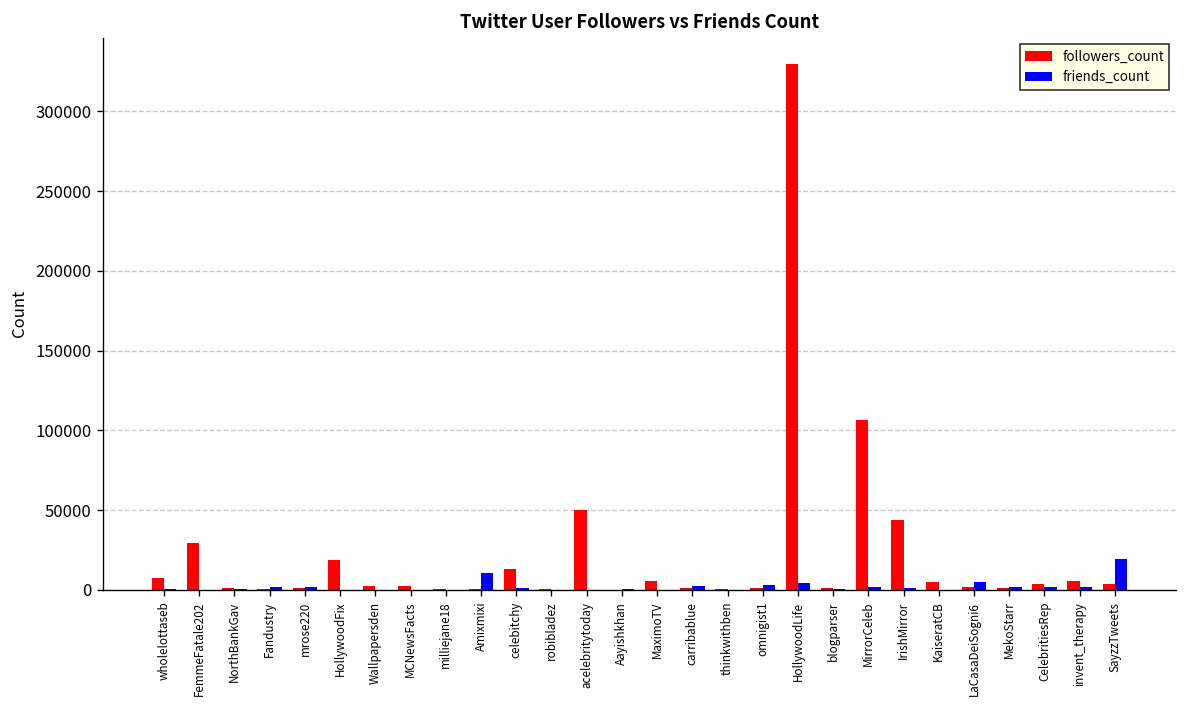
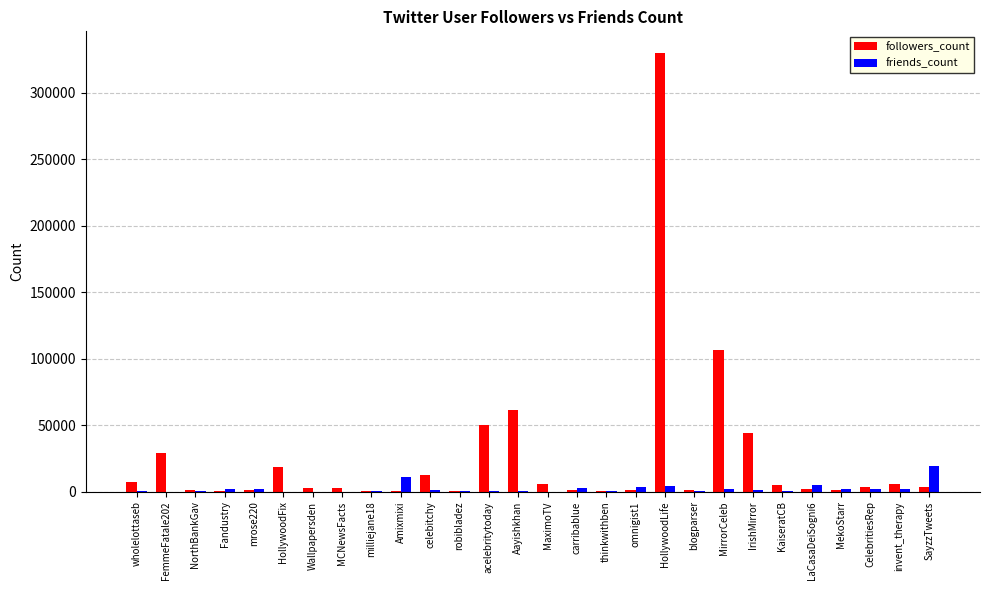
followers_count, Aayishkhan: 0 -> 62000
